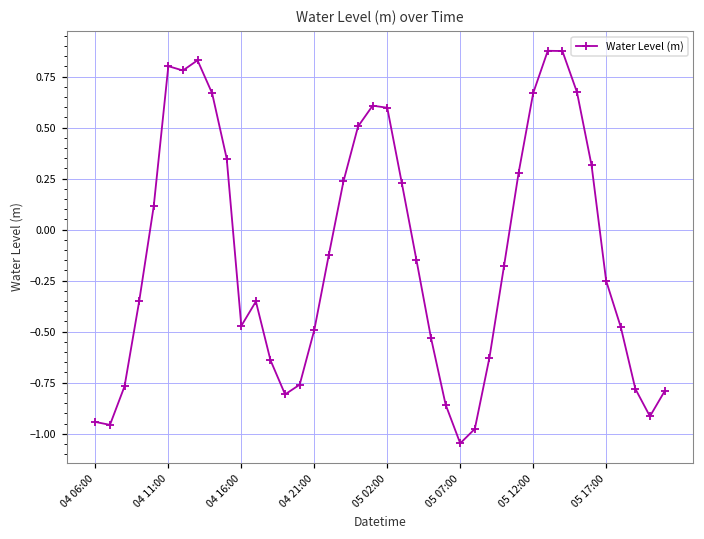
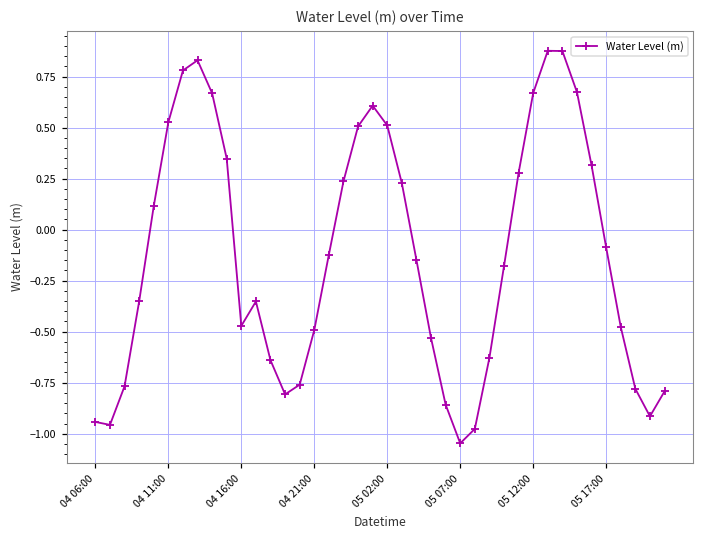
04 11:00: 0.80 -> 0.53
05 02:00: 0.60 -> 0.51
05 17:00: -0.25 -> -0.09
